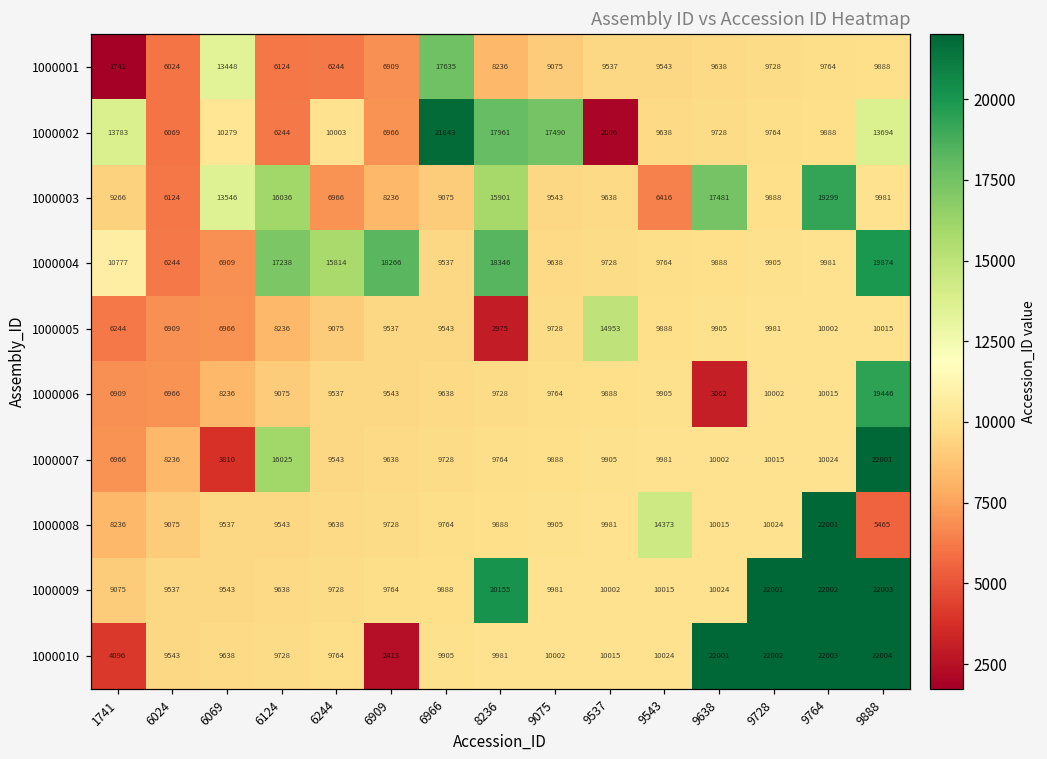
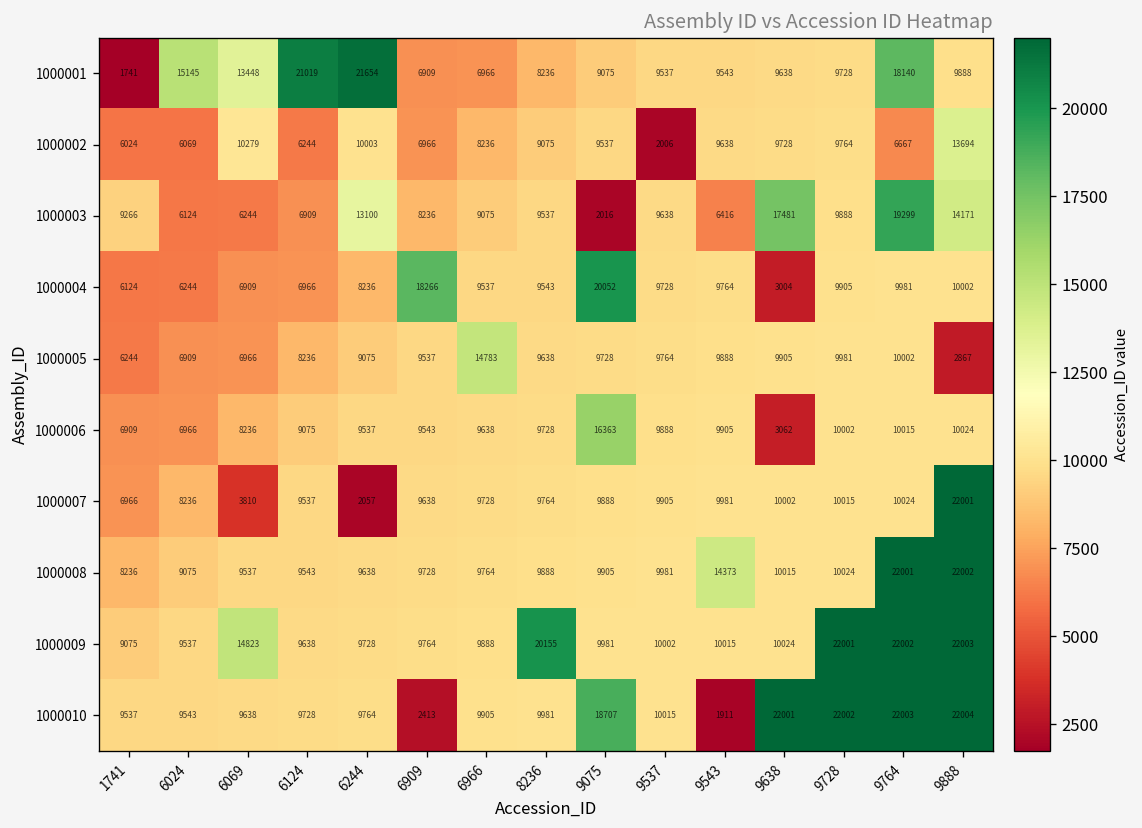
1000001, 6024: 6024 -> 15145
1000001, 6124: 6124 -> 21019
1000001, 6244: 6244 -> 21654
1000001, 6966: 17635 -> 6966
1000001, 9764: 9764 -> 18140
1000002, 1741: 13783 -> 6024
1000002, 6966: 21843 -> 8236
1000002, 8236: 17961 -> 9075
1000002, 9075: 17490 -> 9537
1000002, 9764: 9888 -> 6667
1000003, 6069: 13546 -> 6244
1000003, 6124: 16036 -> 6909
1000003, 6244: 6966 -> 13100
1000003, 8236: 15901 -> 9537
1000003, 9075: 9543 -> 2016
1000003, 9888: 9981 -> 14171
1000004, 1741: 10777 -> 6124
1000004, 6124: 17238 -> 6966
1000004, 6244: 15814 -> 8236
1000004, 8236: 18346 -> 9543
1000004, 9075: 9638 -> 20052
1000004, 9638: 9888 -> 3004
1000004, 9888: 19874 -> 10002
1000005, 6966: 9543 -> 14783
1000005, 8236: 2975 -> 9638
1000005, 9537: 14953 -> 9764
1000005, 9888: 10015 -> 2867
1000006, 9075: 9764 -> 16363
1000006, 9888: 19446 -> 10024
1000007, 6124: 16025 -> 9537
1000007, 6244: 9543 -> 2057
1000008, 9888: 5465 -> 22002
1000009, 6069: 9543 -> 14823
1000010, 1741: 4096 -> 9537
1000010, 9075: 10002 -> 18707
1000010, 9543: 10024 -> 1911
